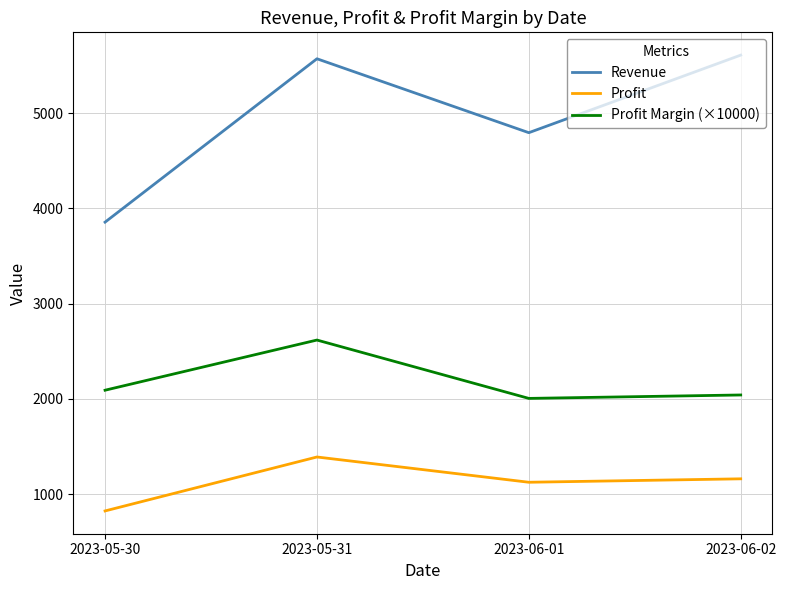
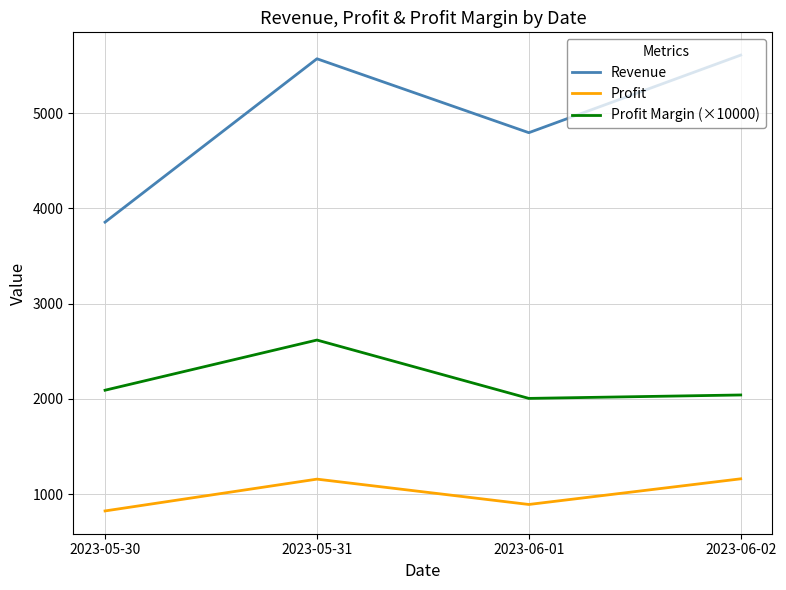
Profit, 2023-05-31: 1400 -> 1200
Profit, 2023-06-01: 1100 -> 900
